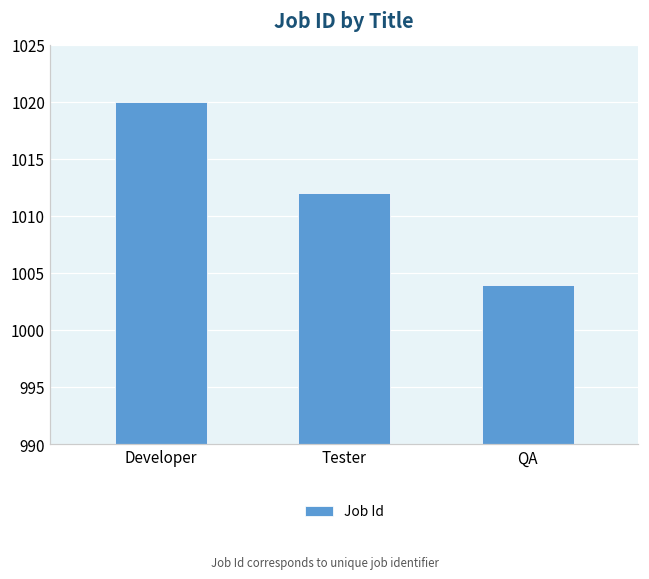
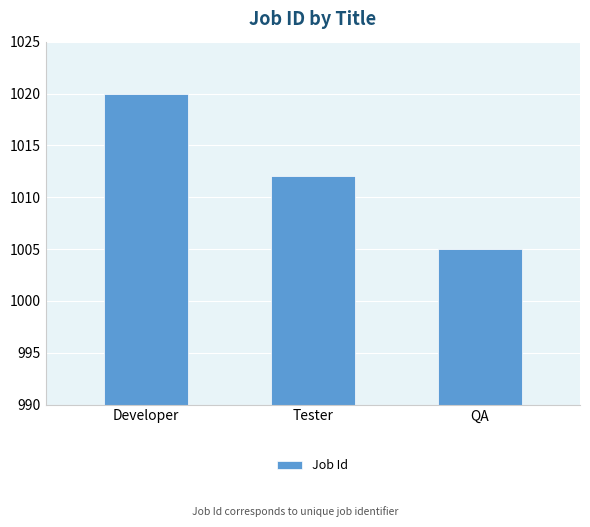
QA: 1004 -> 1005
